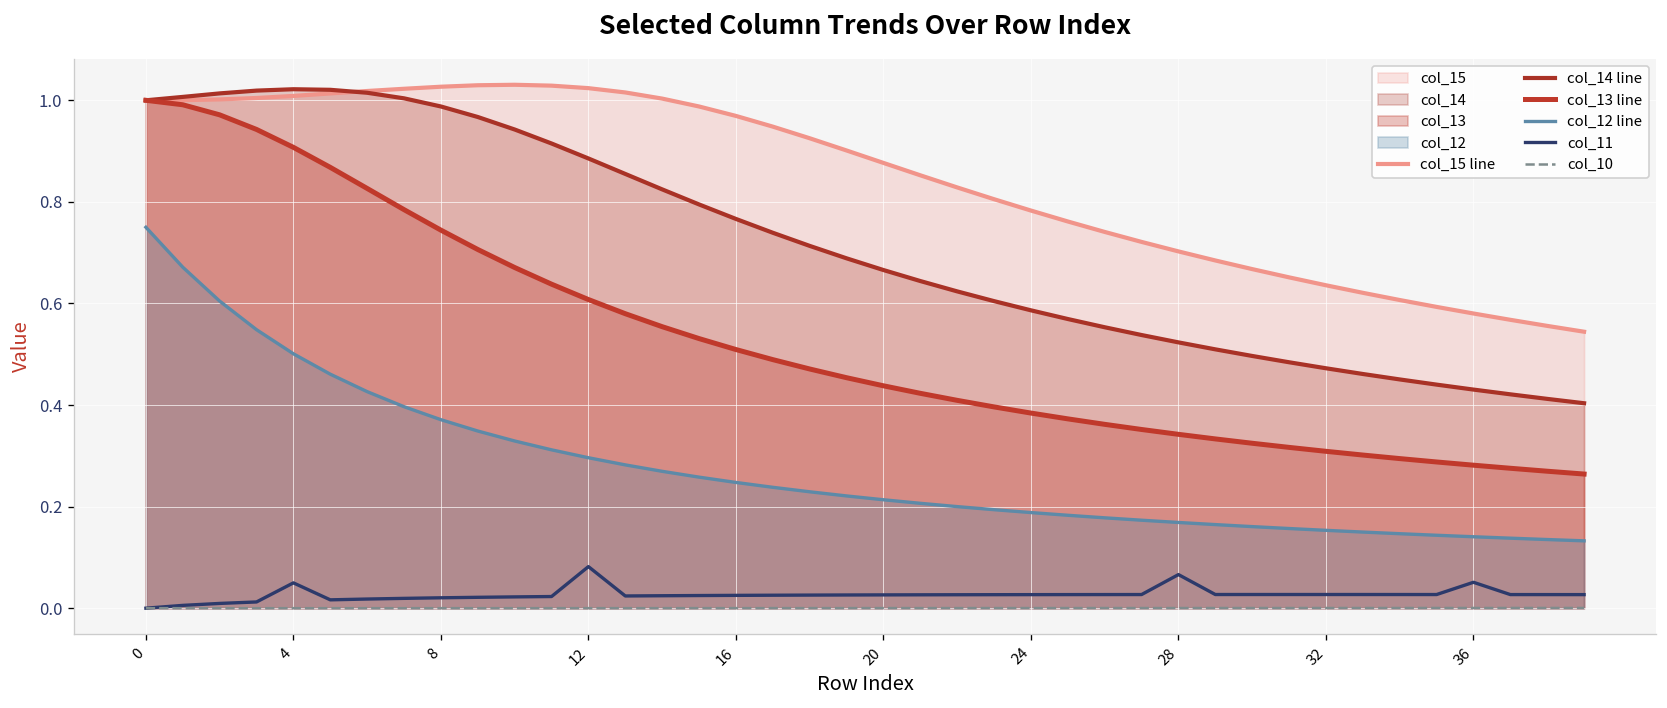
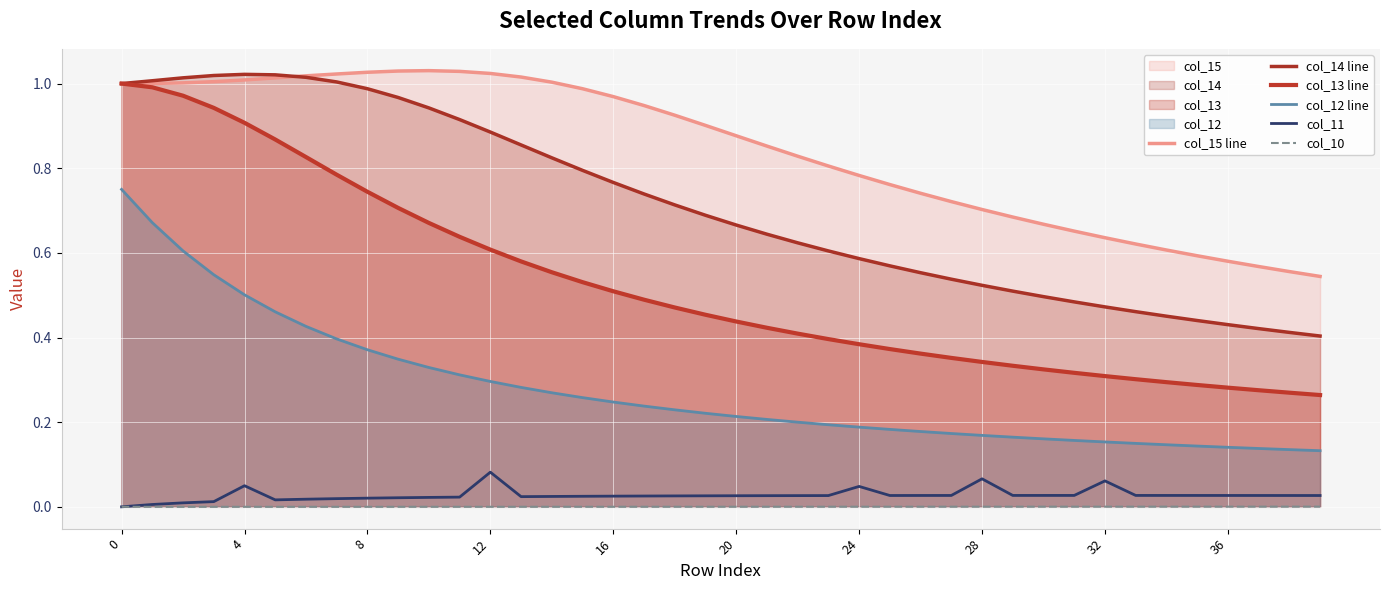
col_11, 24: 0.03 -> 0.05
col_11, 32: 0.03 -> 0.06
col_11, 36: 0.05 -> 0.03
